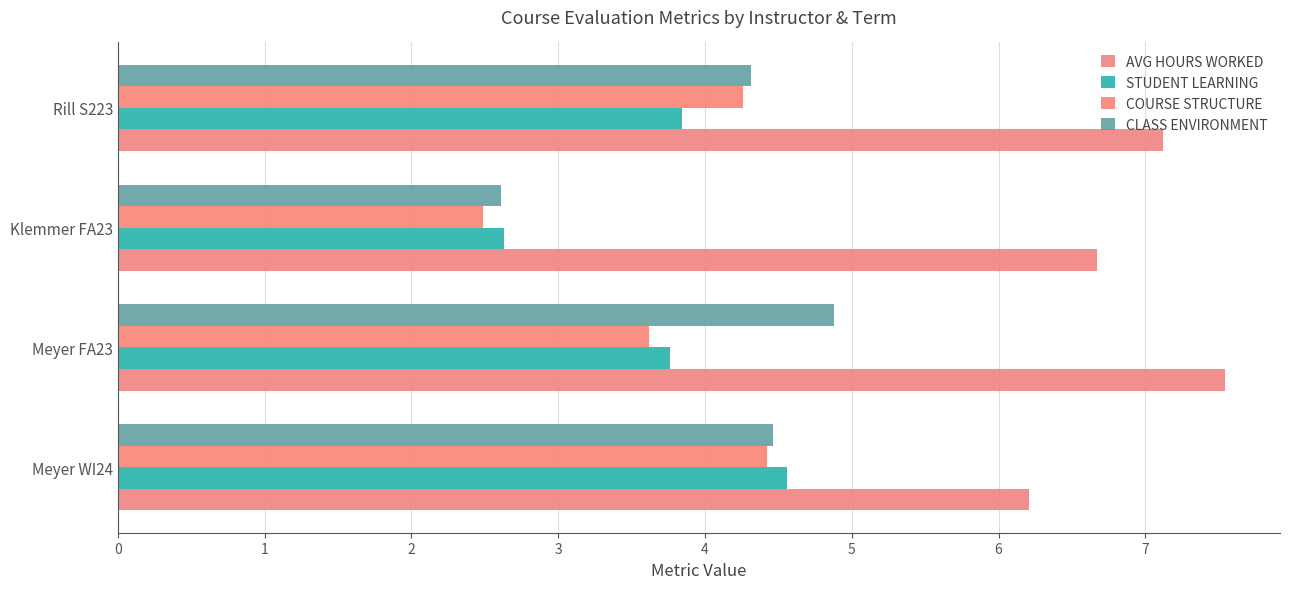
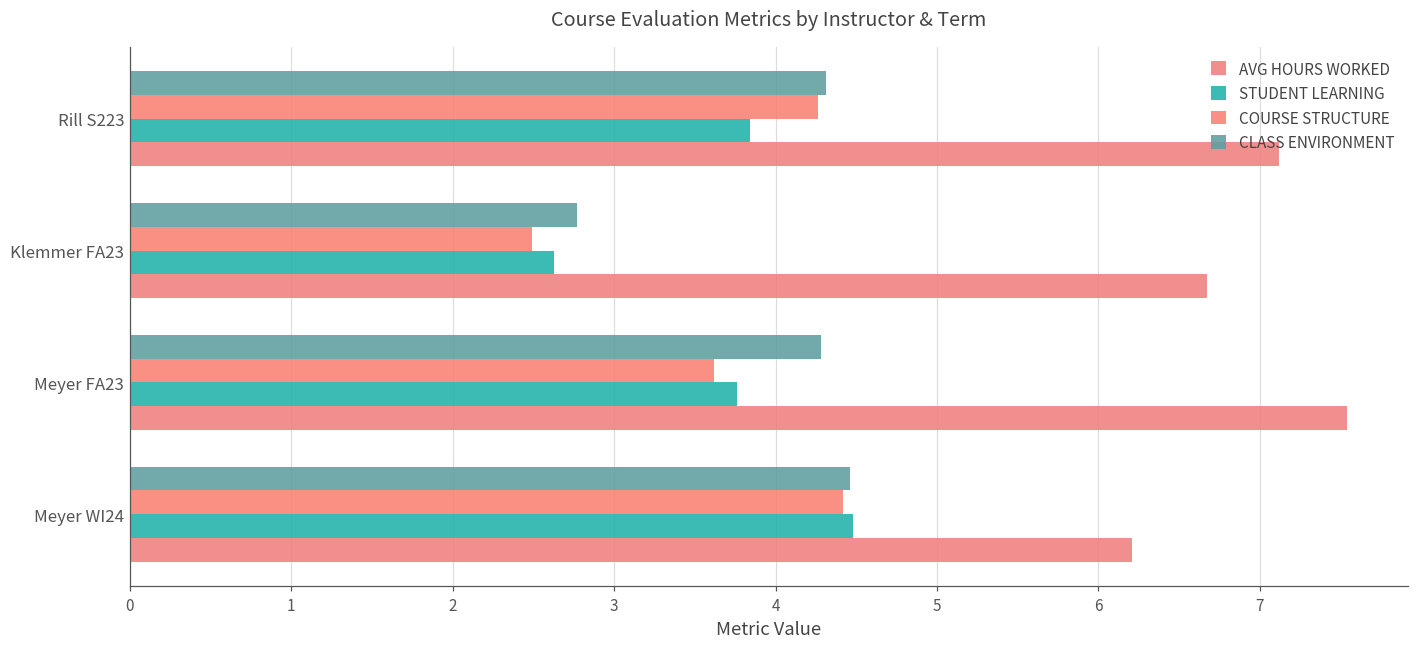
CLASS ENVIRONMENT, Klemmer FA23: 2.61 -> 2.77
CLASS ENVIRONMENT, Meyer FA23: 4.88 -> 4.28
STUDENT LEARNING, Meyer WI24: 4.56 -> 4.48
